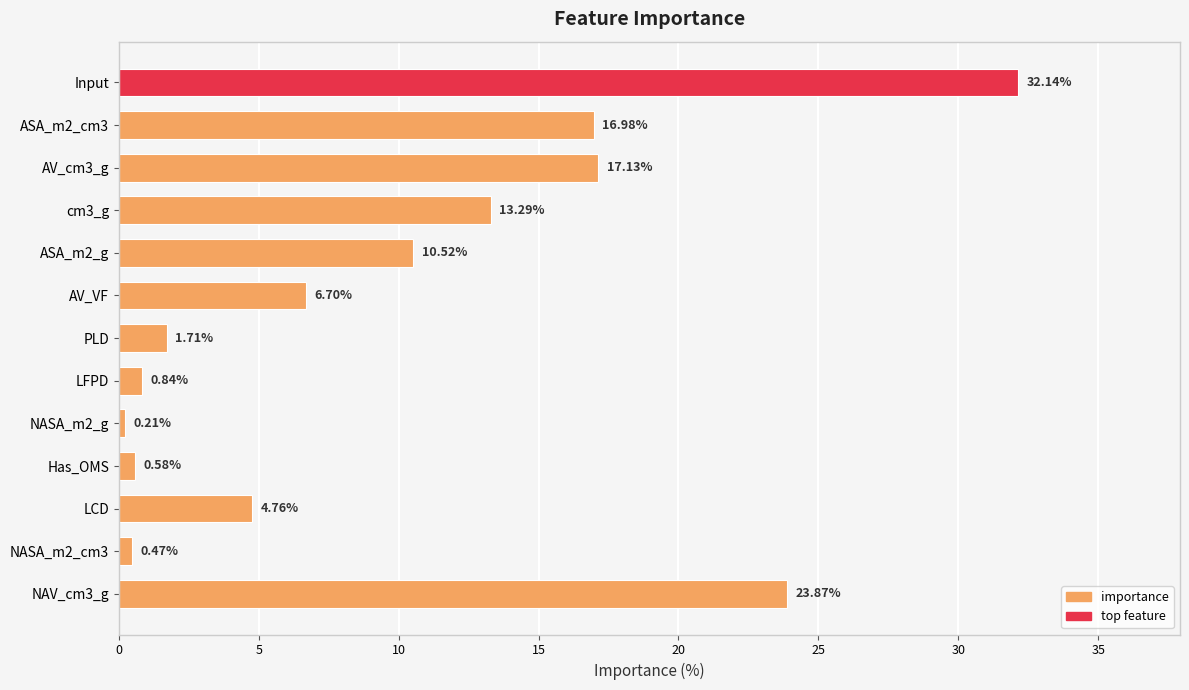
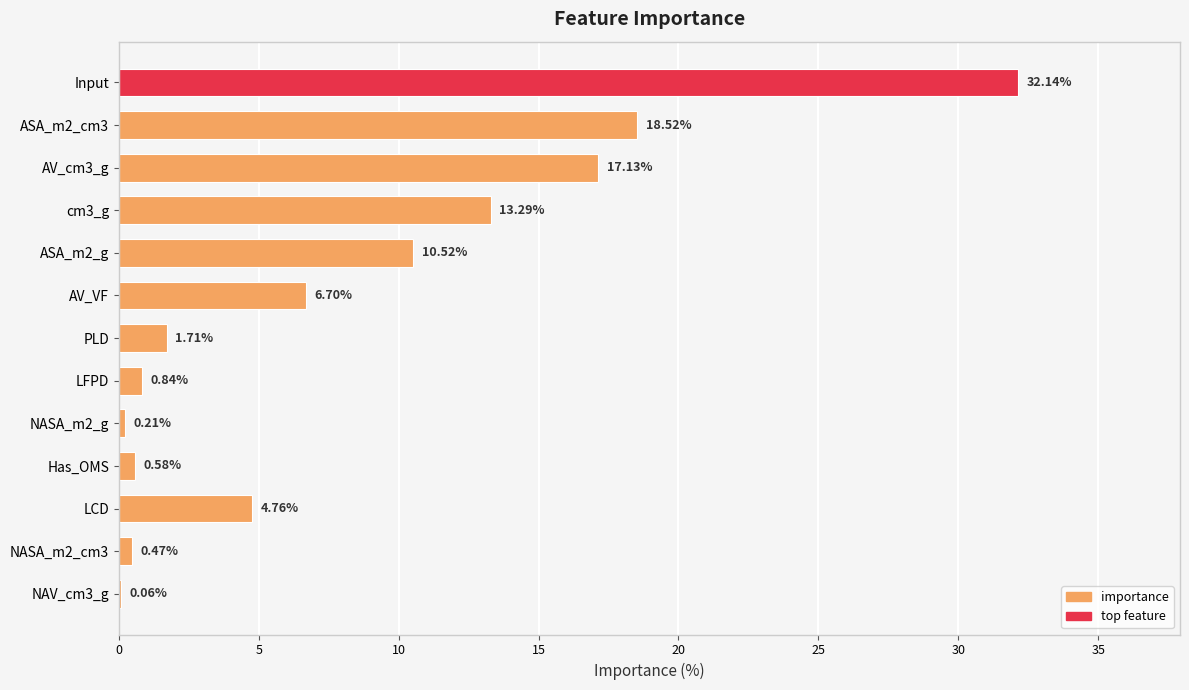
ASA_m2_cm3: 16.98% -> 18.52%
NAV_cm3_g: 23.87% -> 0.06%
